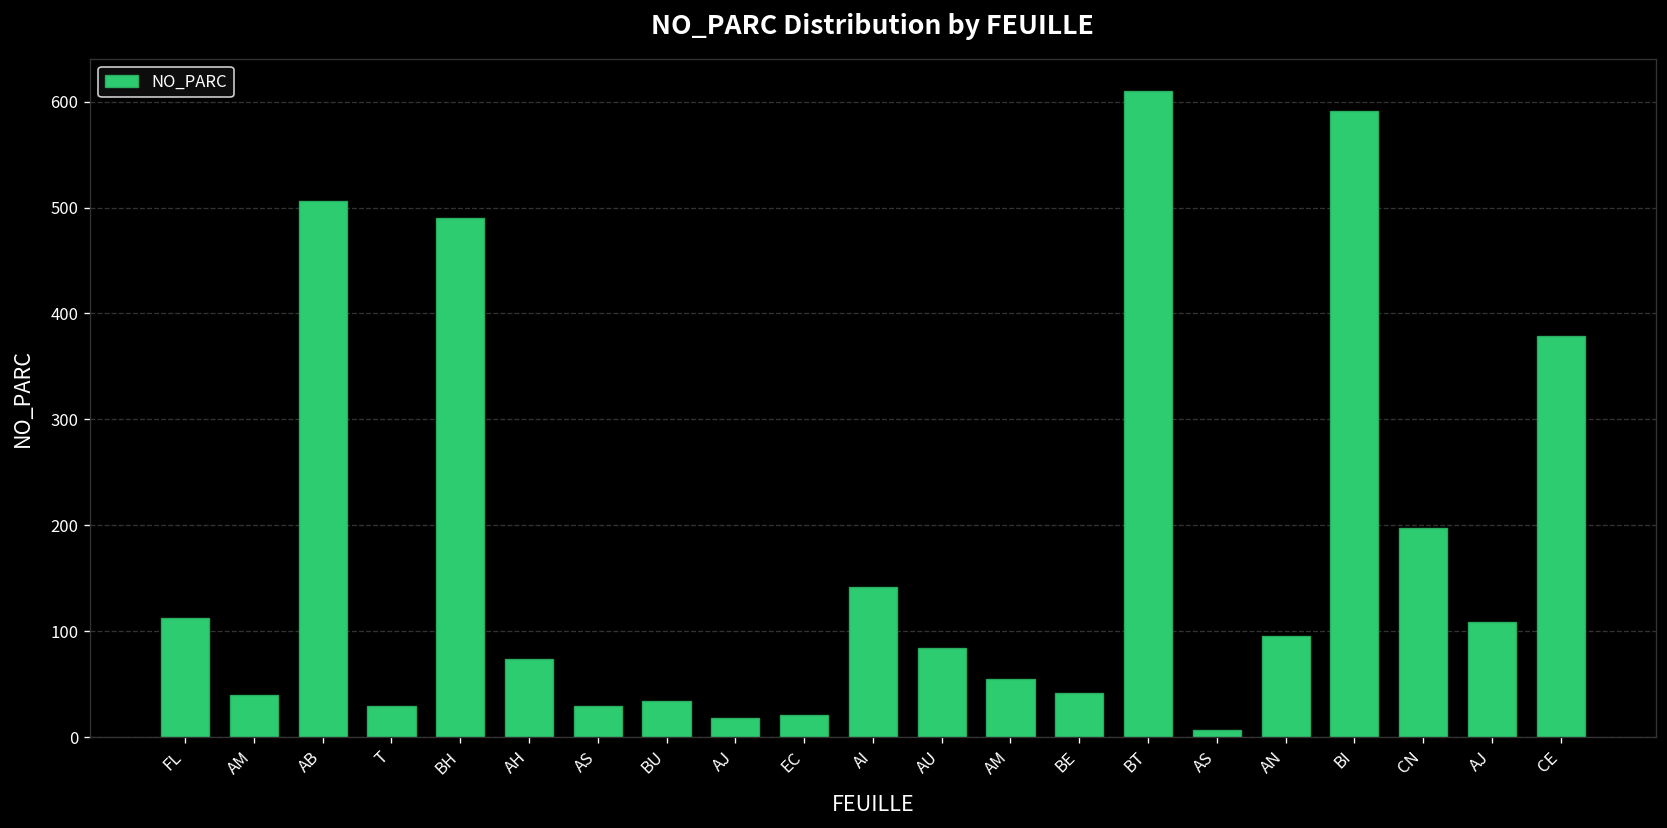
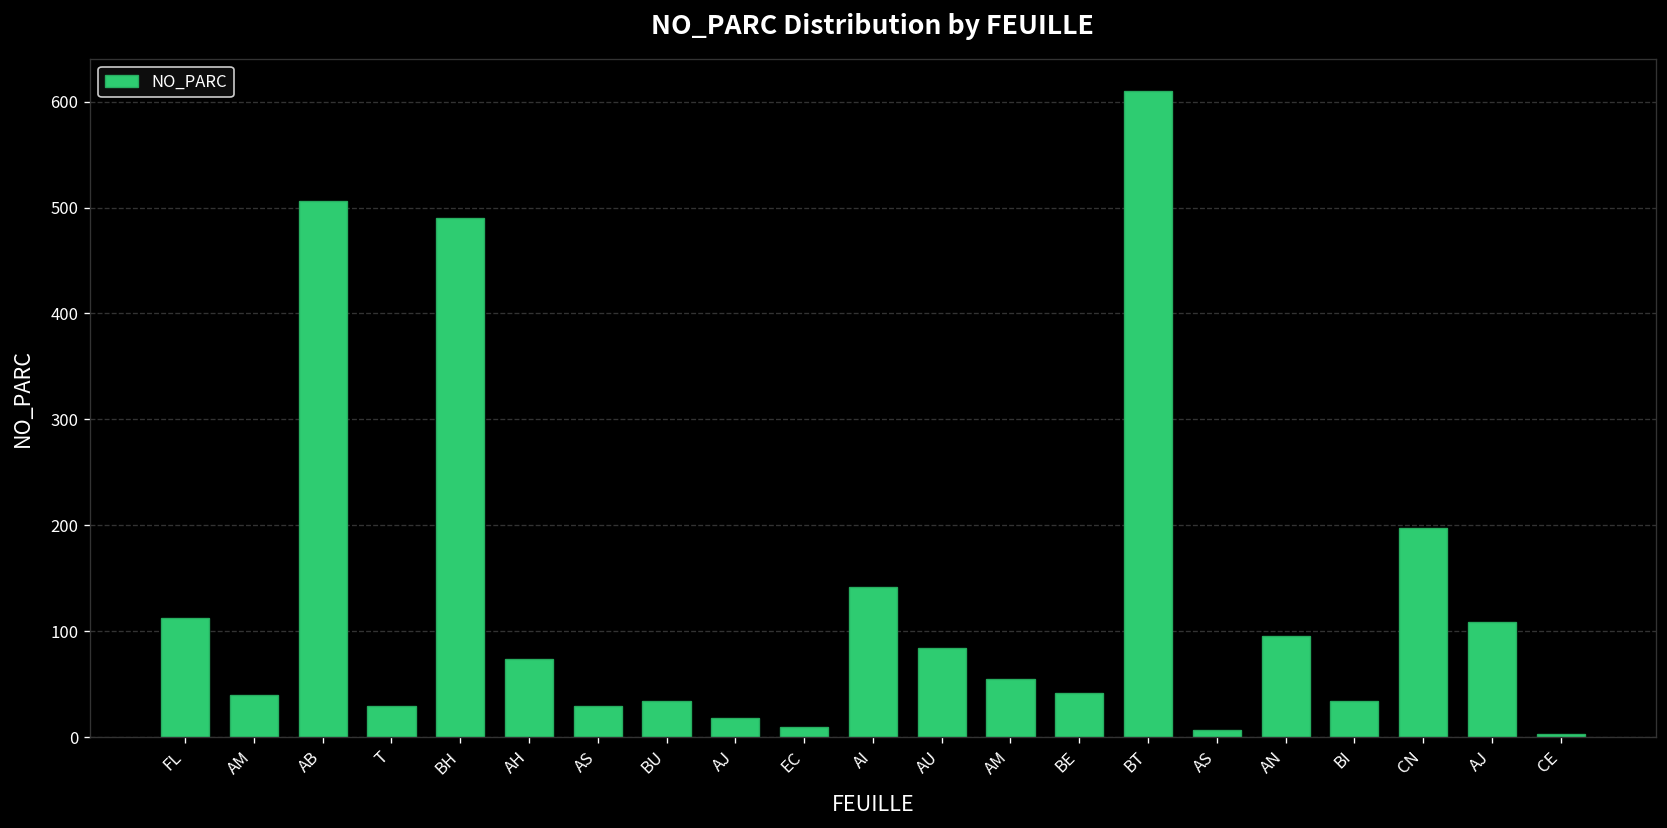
EC: 20 -> 10
BI: 590 -> 30
CE: 380 -> 0
